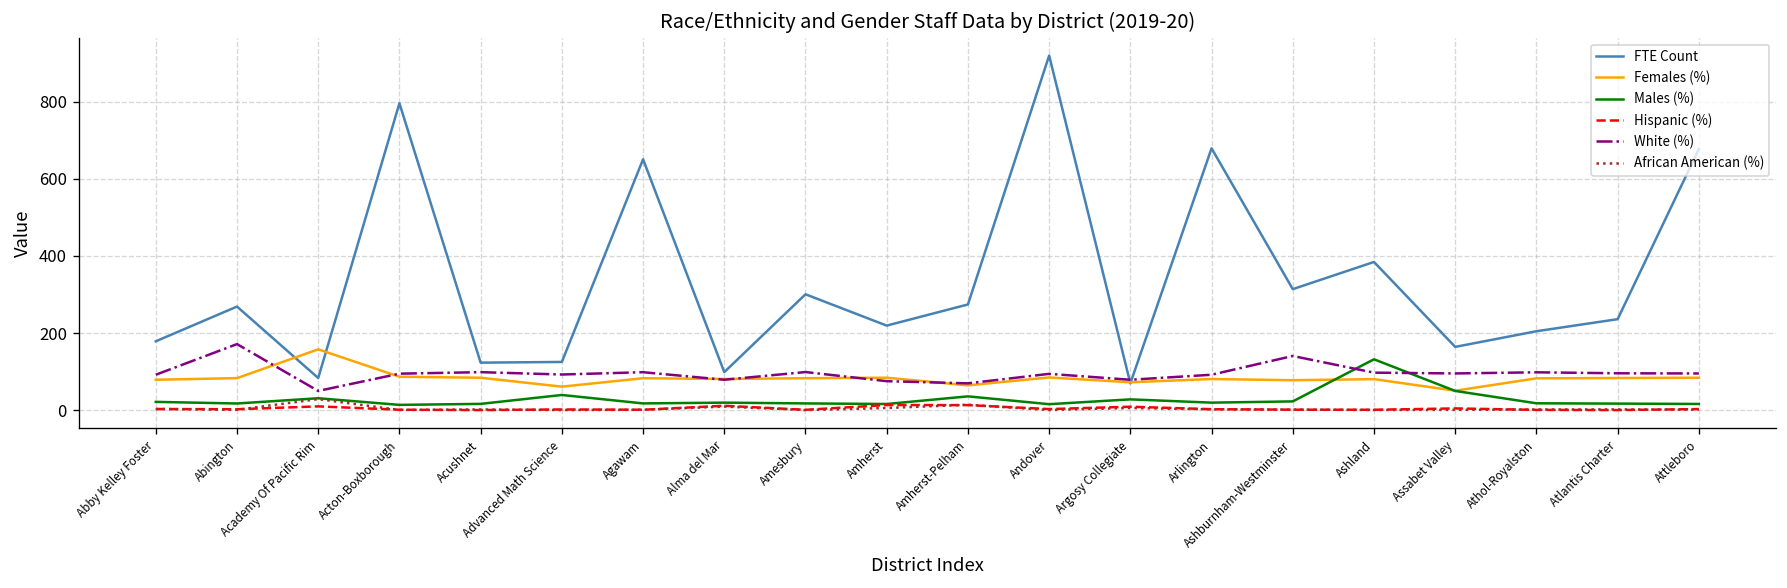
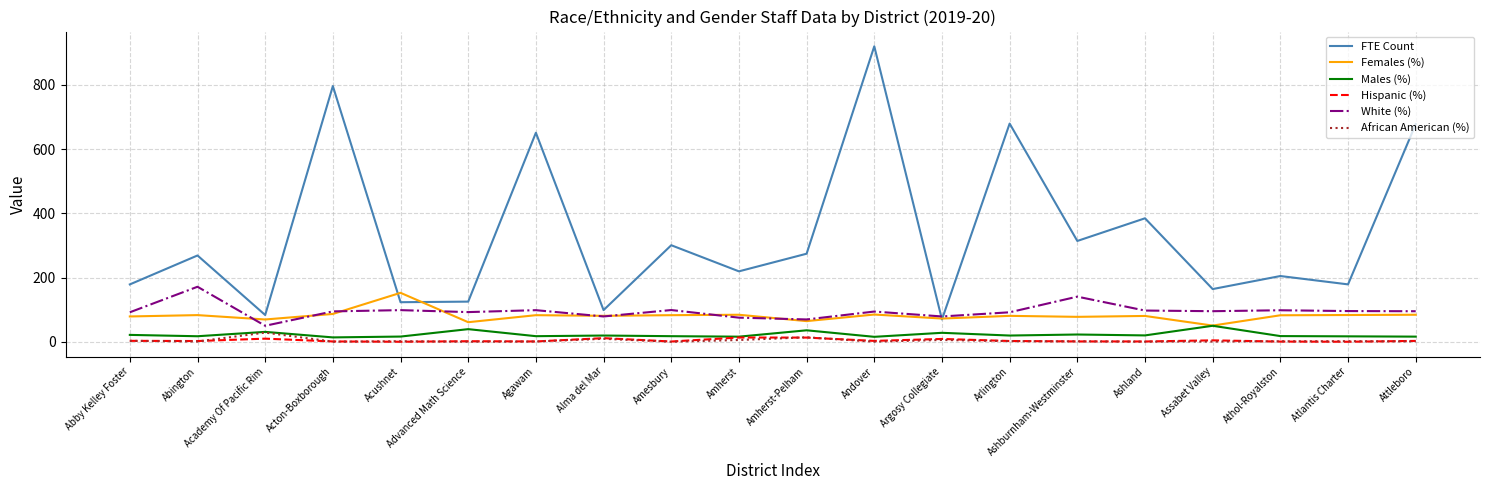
Females (%), Academy Of Pacific Rim: 160 -> 70
Females (%), Acushnet: 80 -> 150
Males (%), Ashland: 130 -> 20
FTE Count, Atlantis Charter: 240 -> 180
